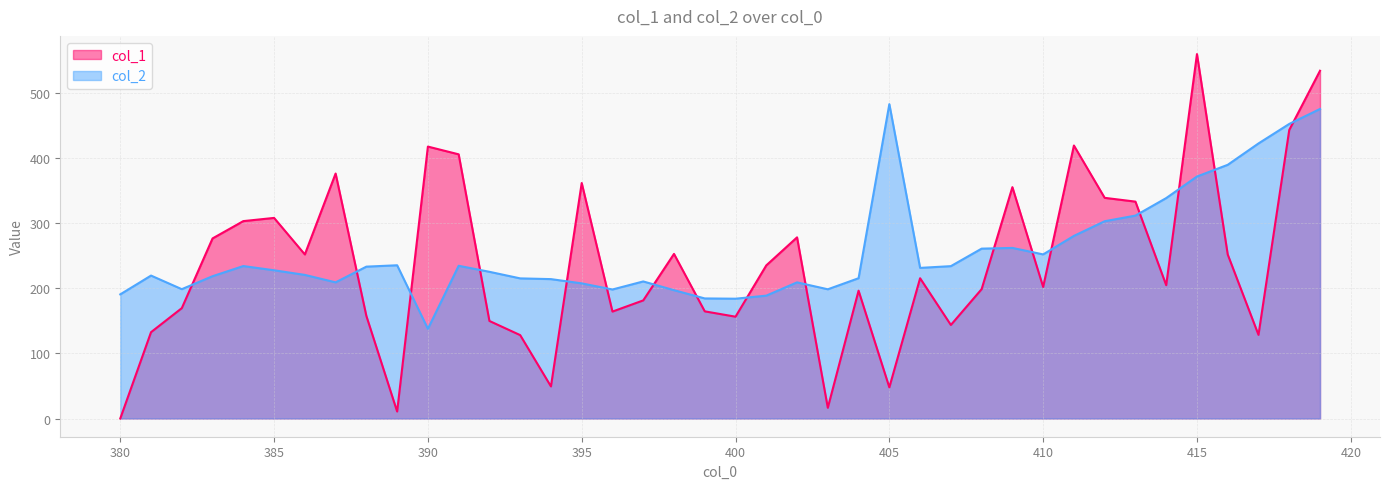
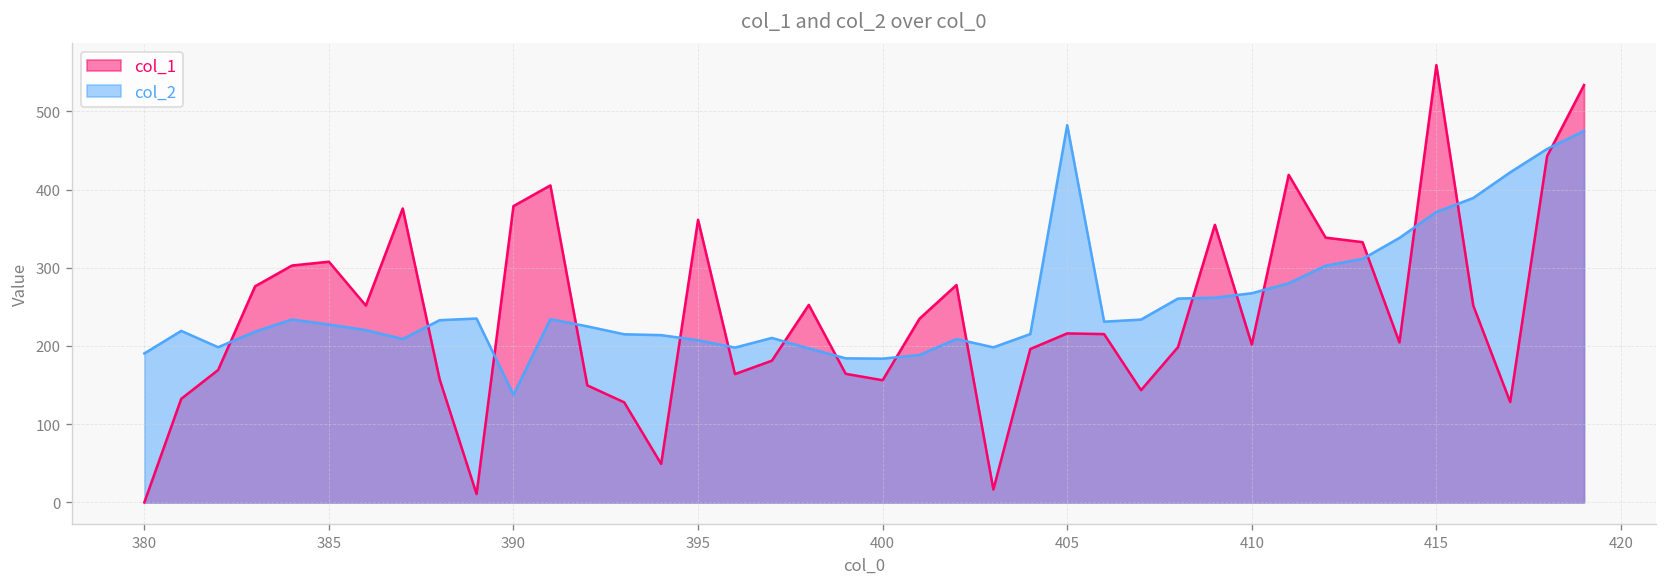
col_1, 390: 420 -> 380
col_1, 405: 50 -> 220
col_2, 410: 250 -> 270
